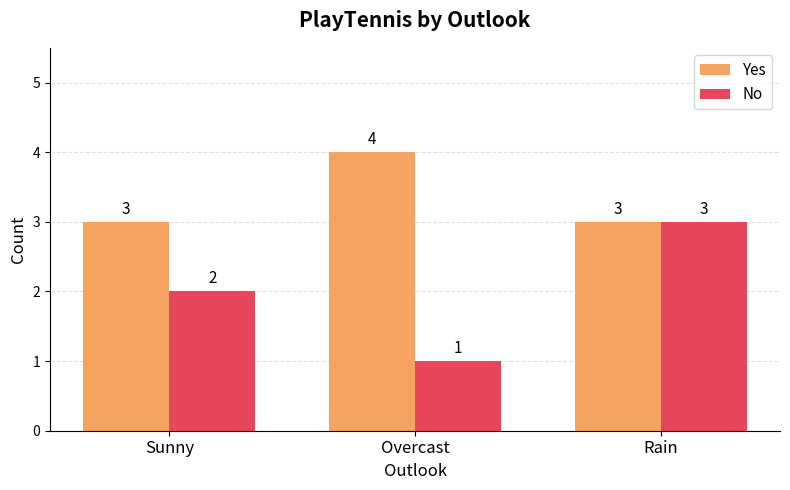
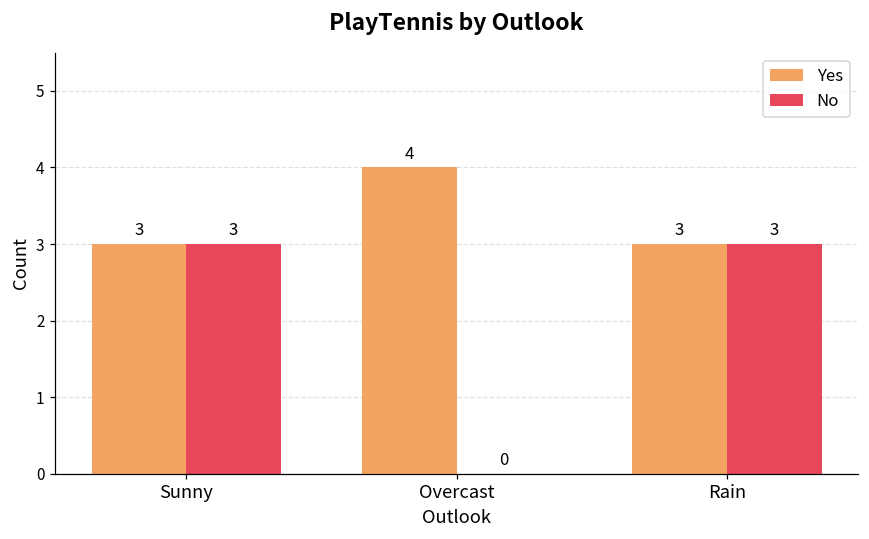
No, Sunny: 2 -> 3
No, Overcast: 1 -> 0
